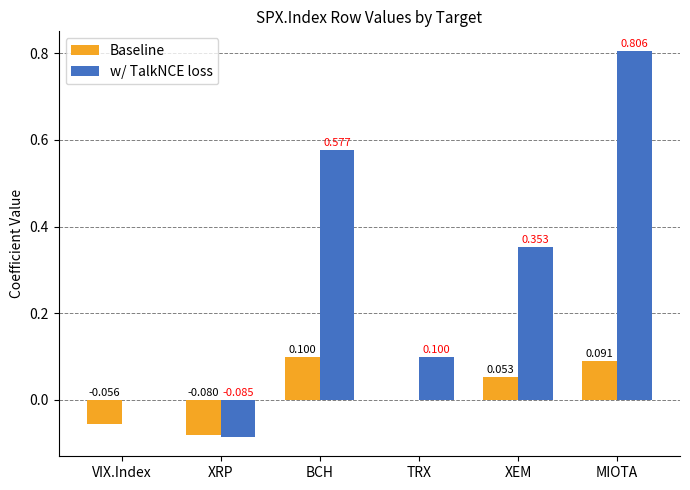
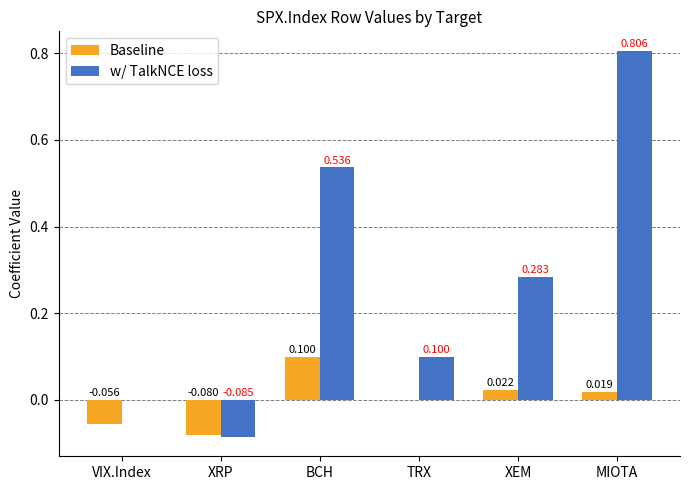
w/ TalkNCE loss, BCH: 0.577 -> 0.536
Baseline, XEM: 0.053 -> 0.022
w/ TalkNCE loss, XEM: 0.353 -> 0.283
Baseline, MIOTA: 0.091 -> 0.019
